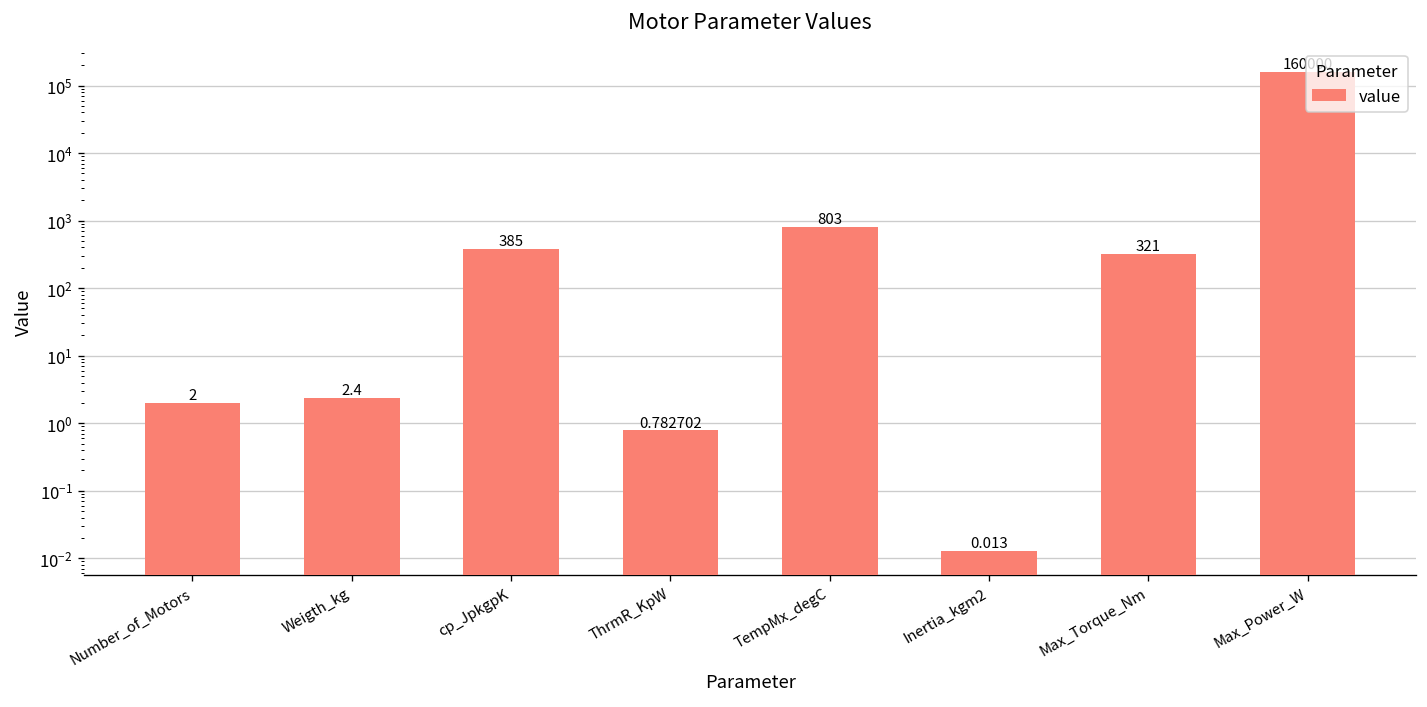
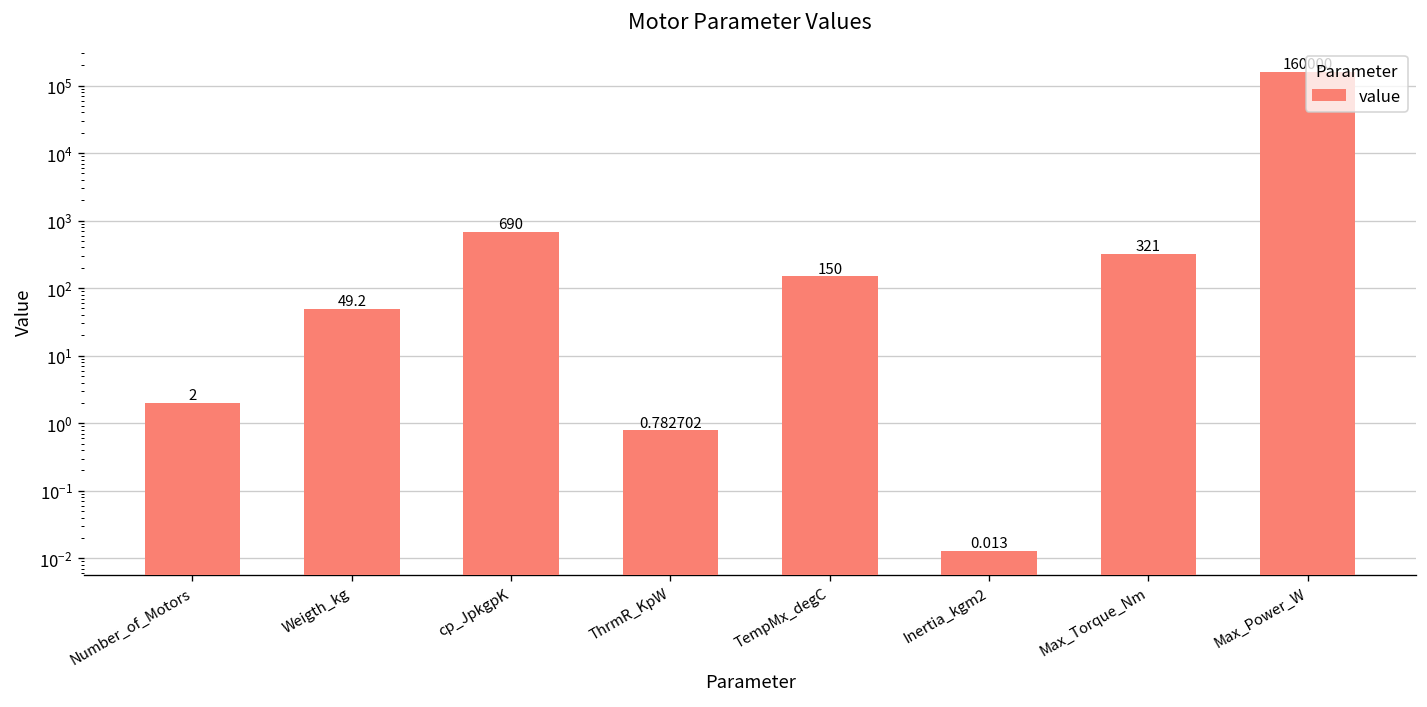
Weigth_kg: 2.4 -> 49.2
cp_JpkgpK: 385 -> 690
TempMx_degC: 803 -> 150
